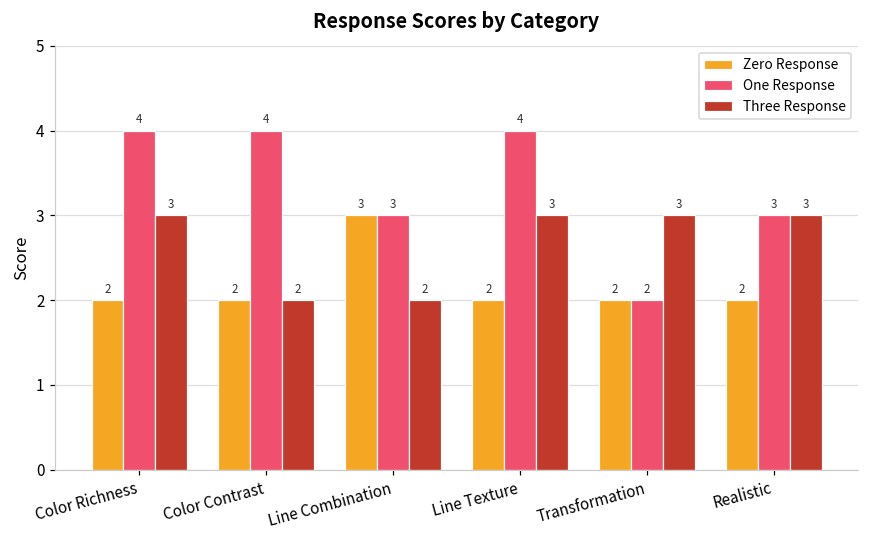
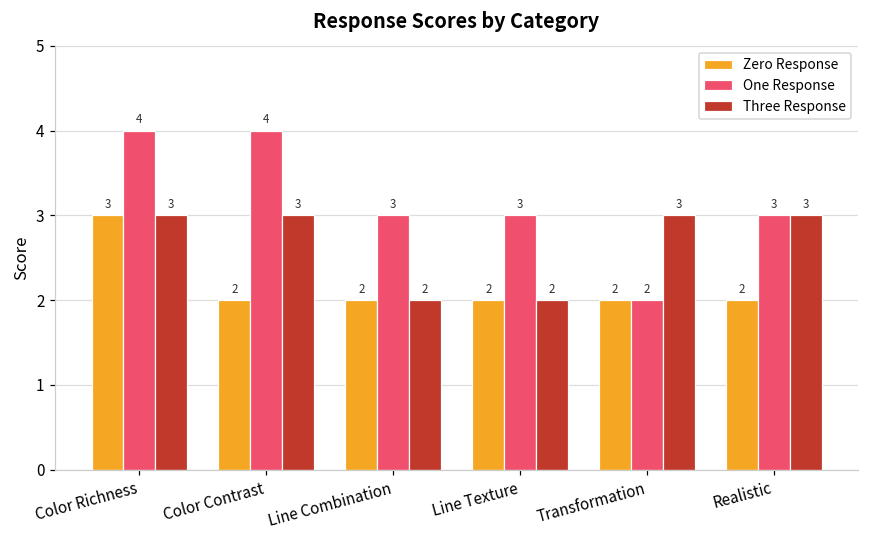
Zero Response, Color Richness: 2 -> 3
Three Response, Color Contrast: 2 -> 3
Zero Response, Line Combination: 3 -> 2
One Response, Line Texture: 4 -> 3
Three Response, Line Texture: 3 -> 2
